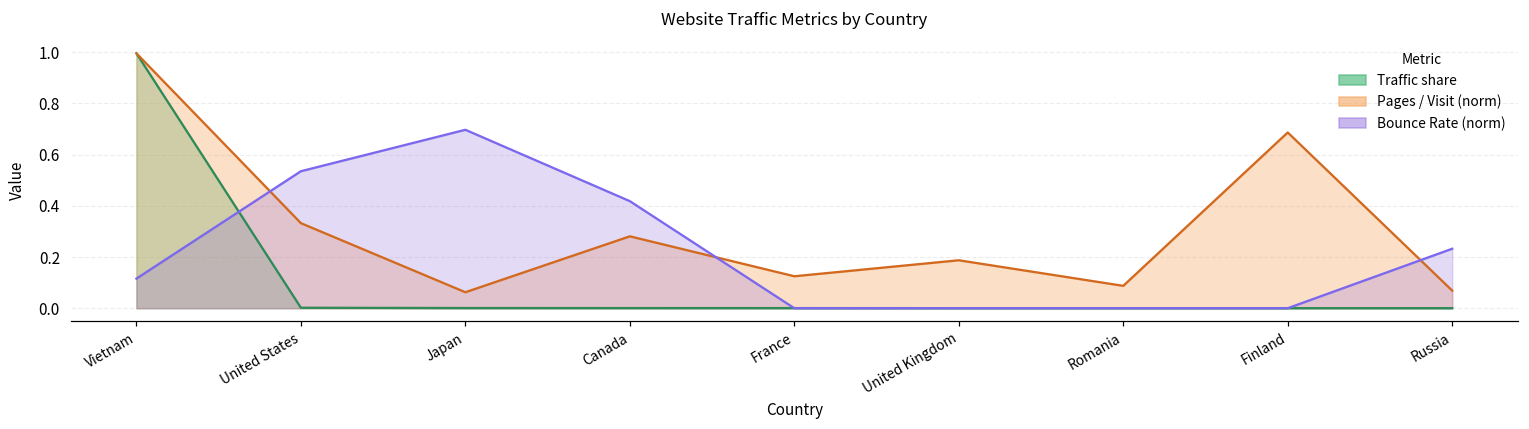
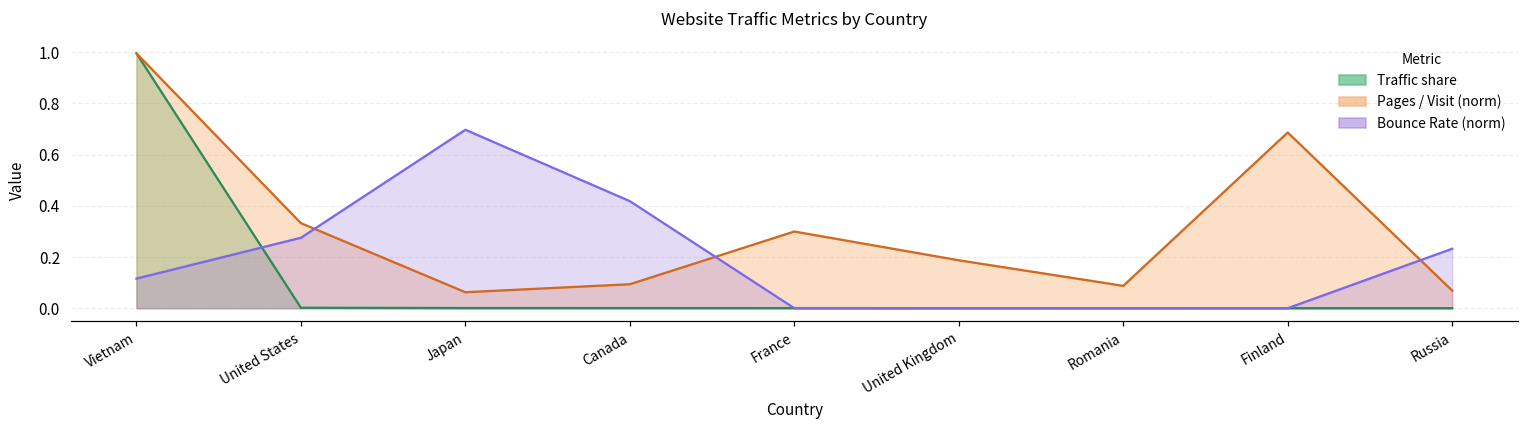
Bounce Rate (norm), United States: 0.54 -> 0.28
Pages / Visit (norm), Canada: 0.28 -> 0.09
Pages / Visit (norm), France: 0.12 -> 0.30
